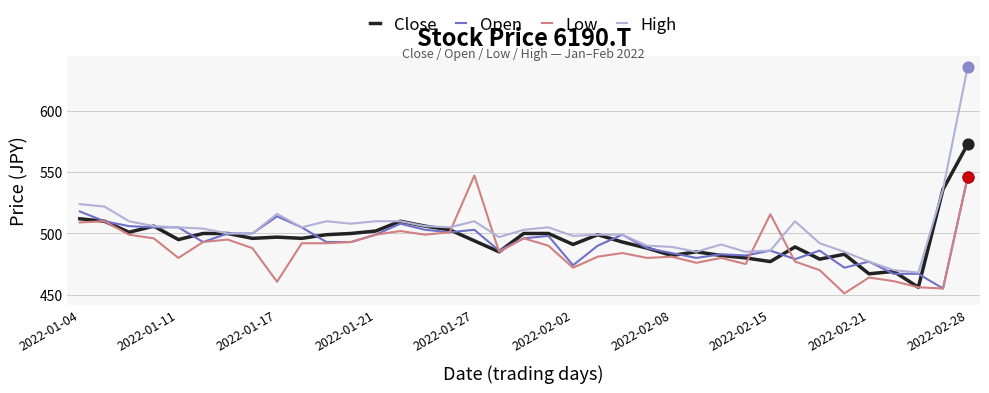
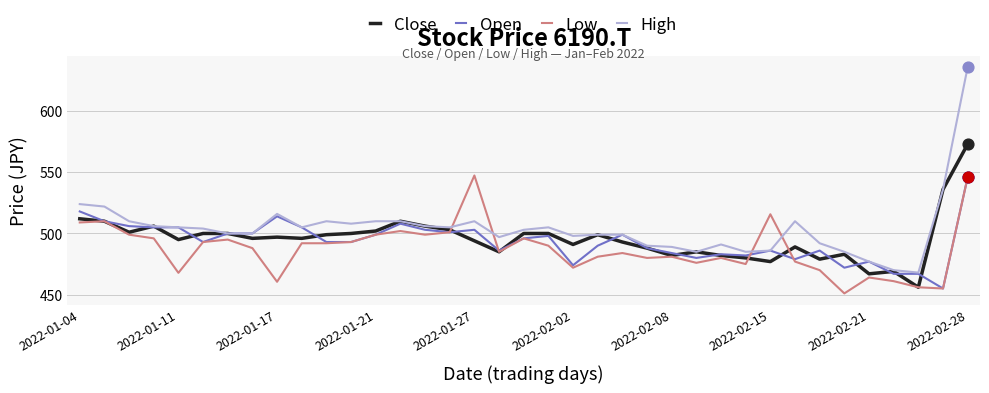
Low, 2022-01-11: 480 -> 468
